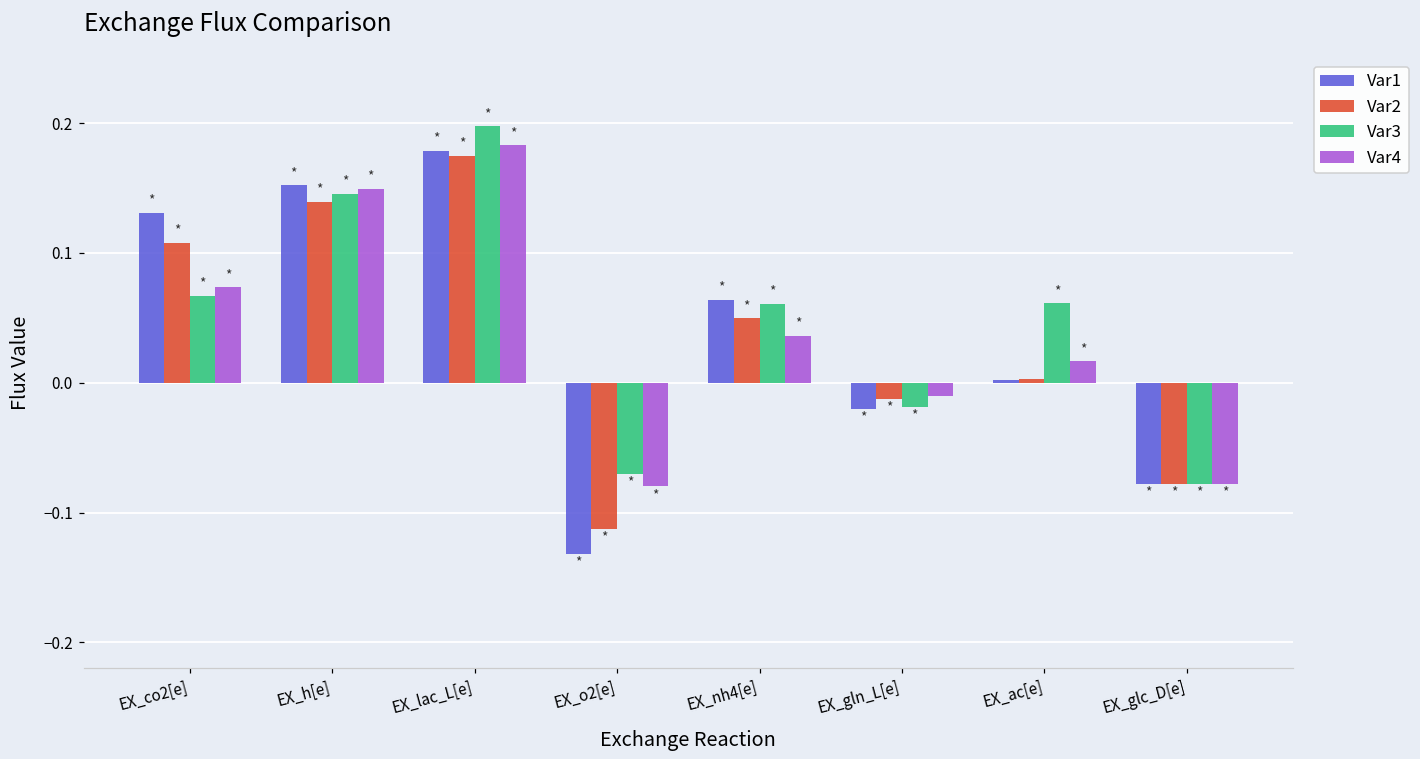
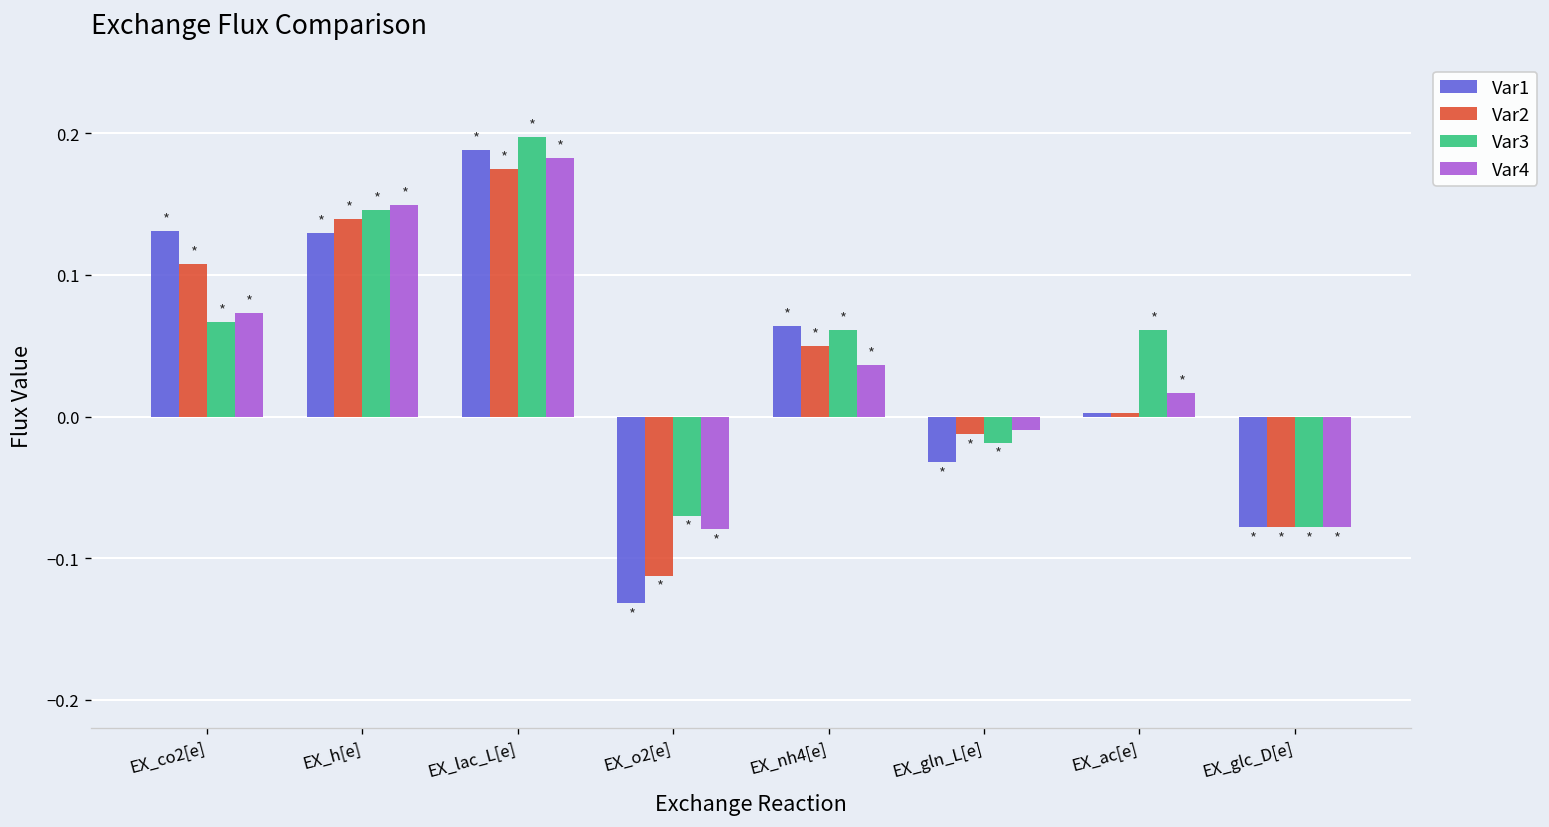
Var1, EX_h[e]: 0.152 -> 0.130
Var1, EX_lac_L[e]: 0.179 -> 0.188
Var1, EX_gln_L[e]: -0.020 -> -0.032
